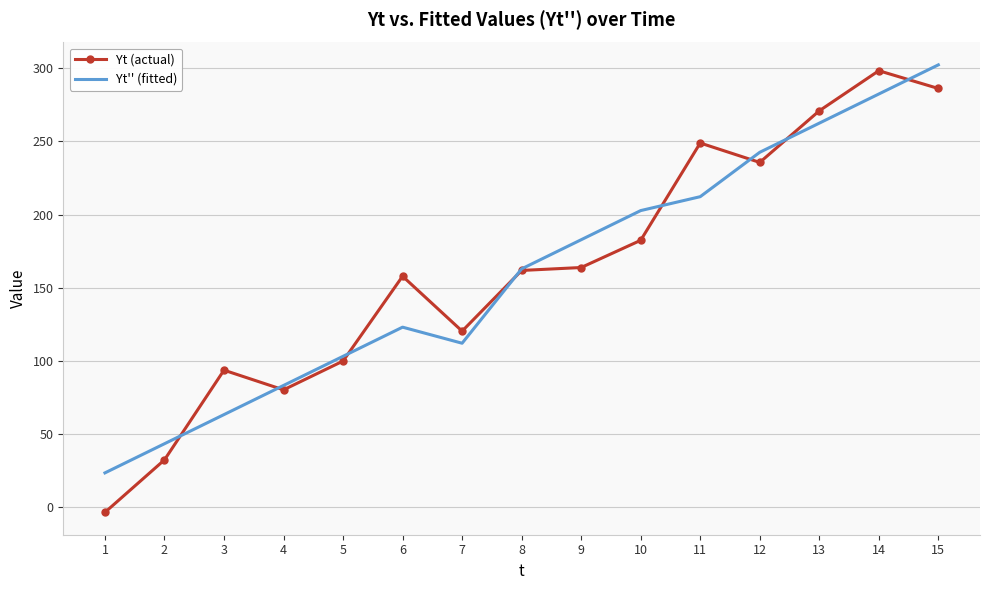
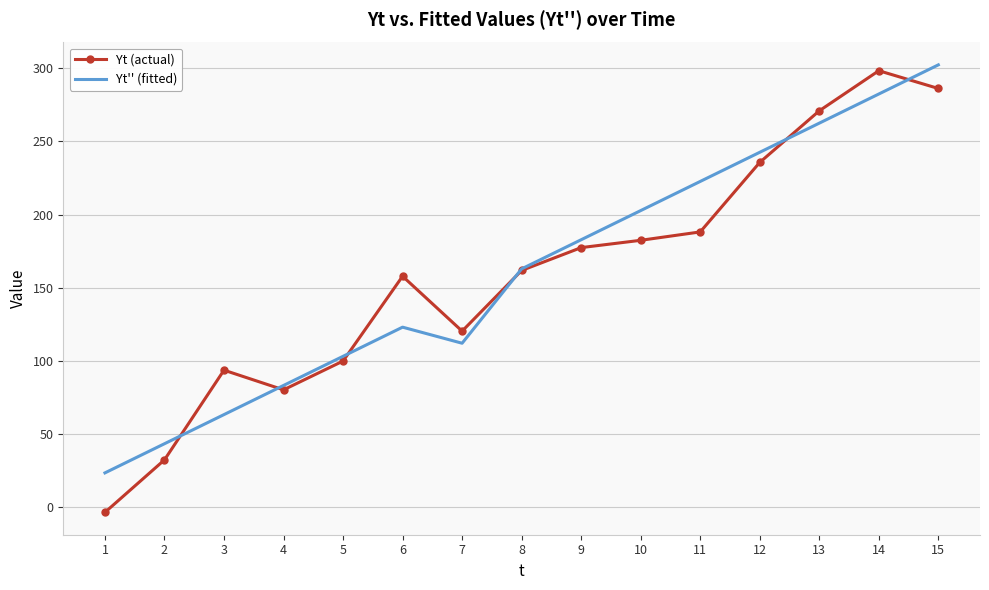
Yt (actual), 9: 164 -> 177
Yt (actual), 11: 249 -> 188
Yt'' (fitted), 11: 212 -> 223
